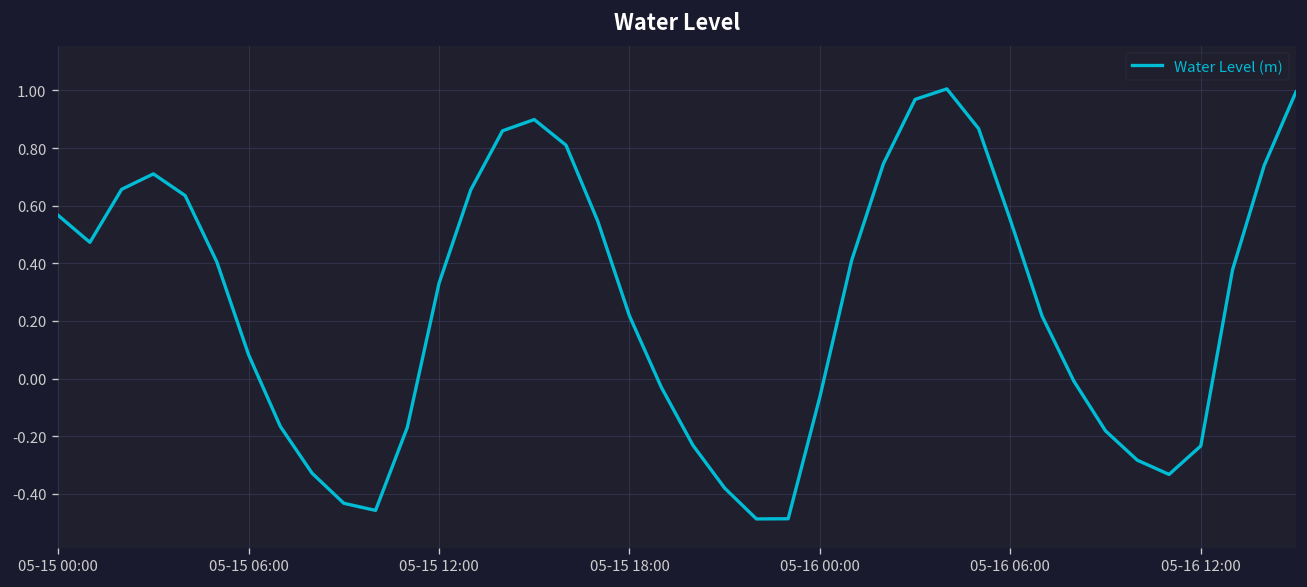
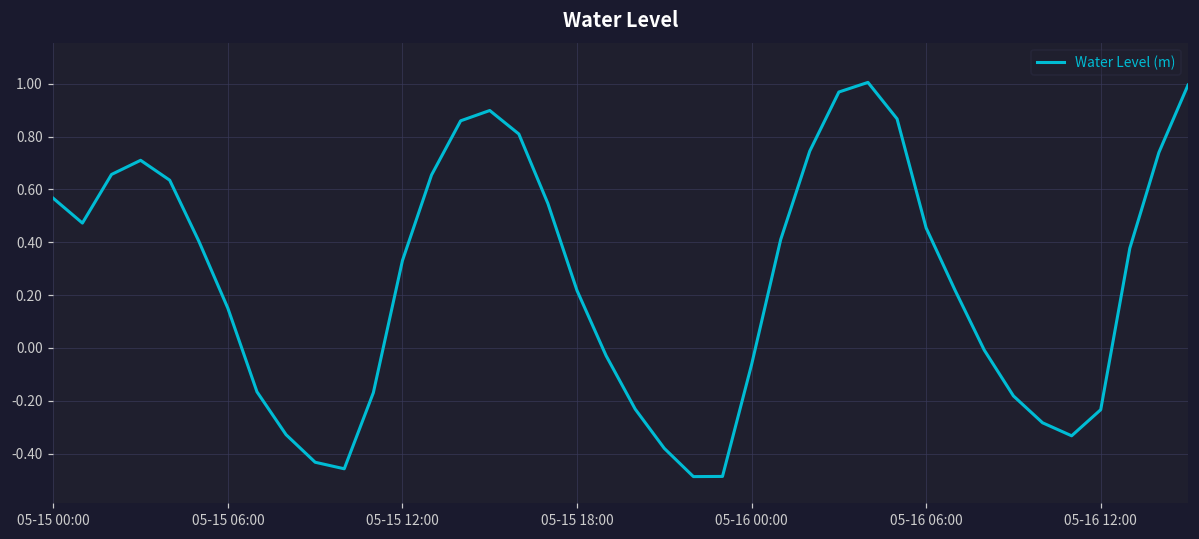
05-15 06:00: 0.08 -> 0.15
05-16 06:00: 0.55 -> 0.45
